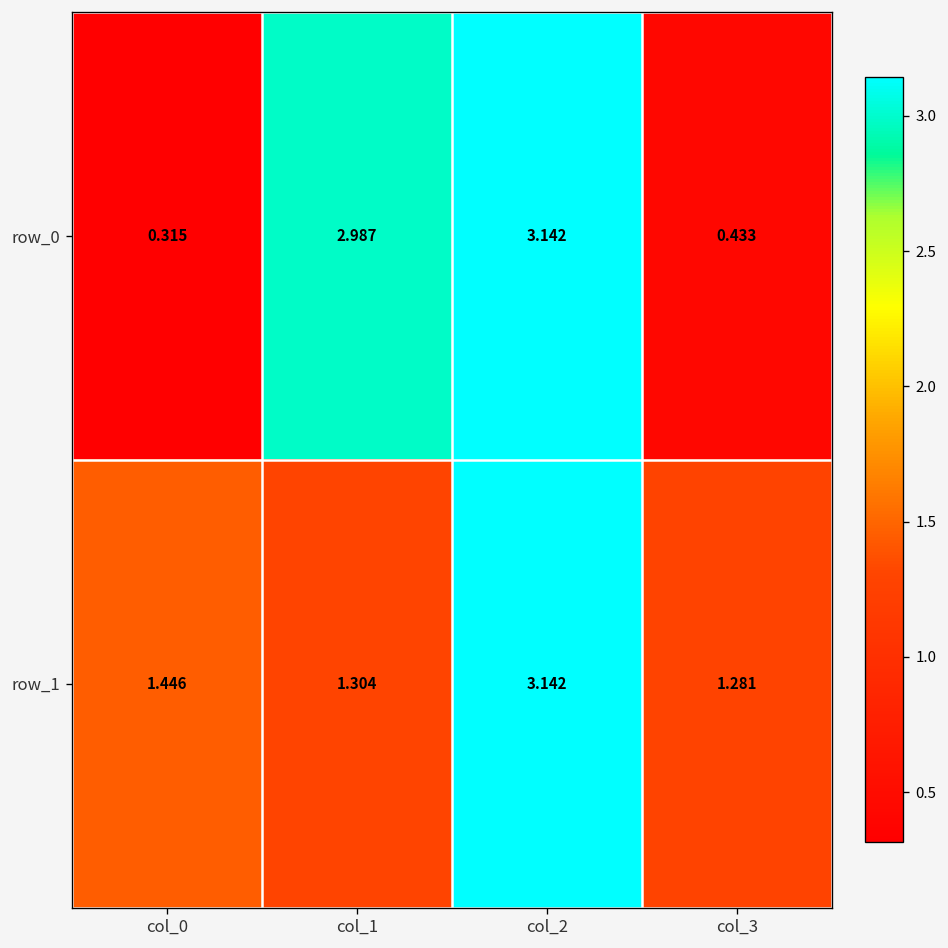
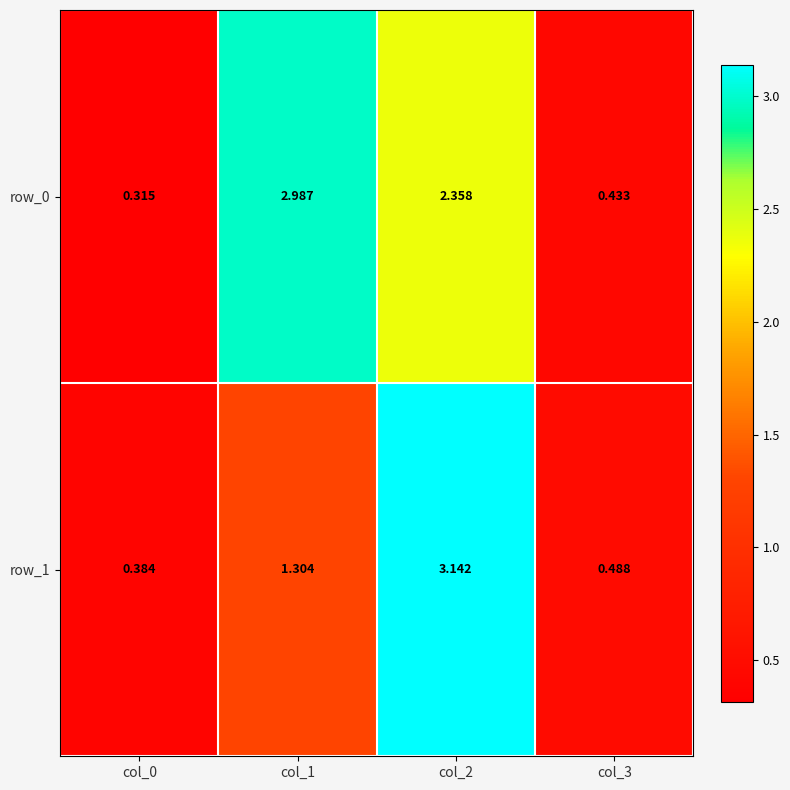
row_0, col_2: 3.142 -> 2.358
row_1, col_0: 1.446 -> 0.384
row_1, col_3: 1.281 -> 0.488
